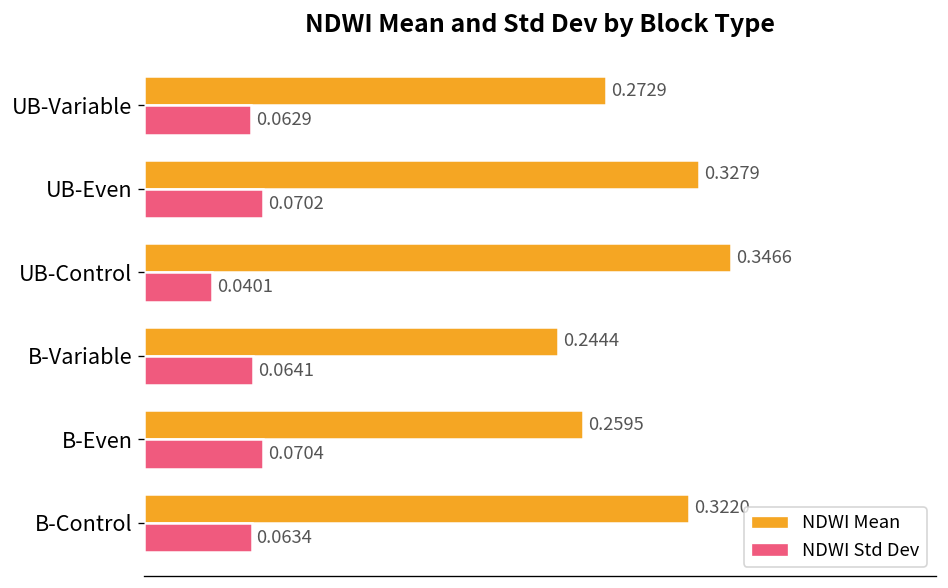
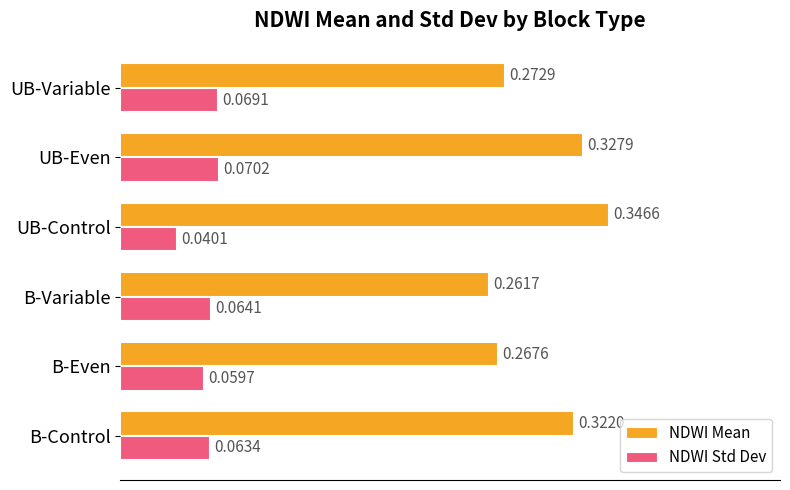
NDWI Std Dev, UB-Variable: 0.0629 -> 0.0691
NDWI Mean, B-Variable: 0.2444 -> 0.2617
NDWI Mean, B-Even: 0.2595 -> 0.2676
NDWI Std Dev, B-Even: 0.0704 -> 0.0597
